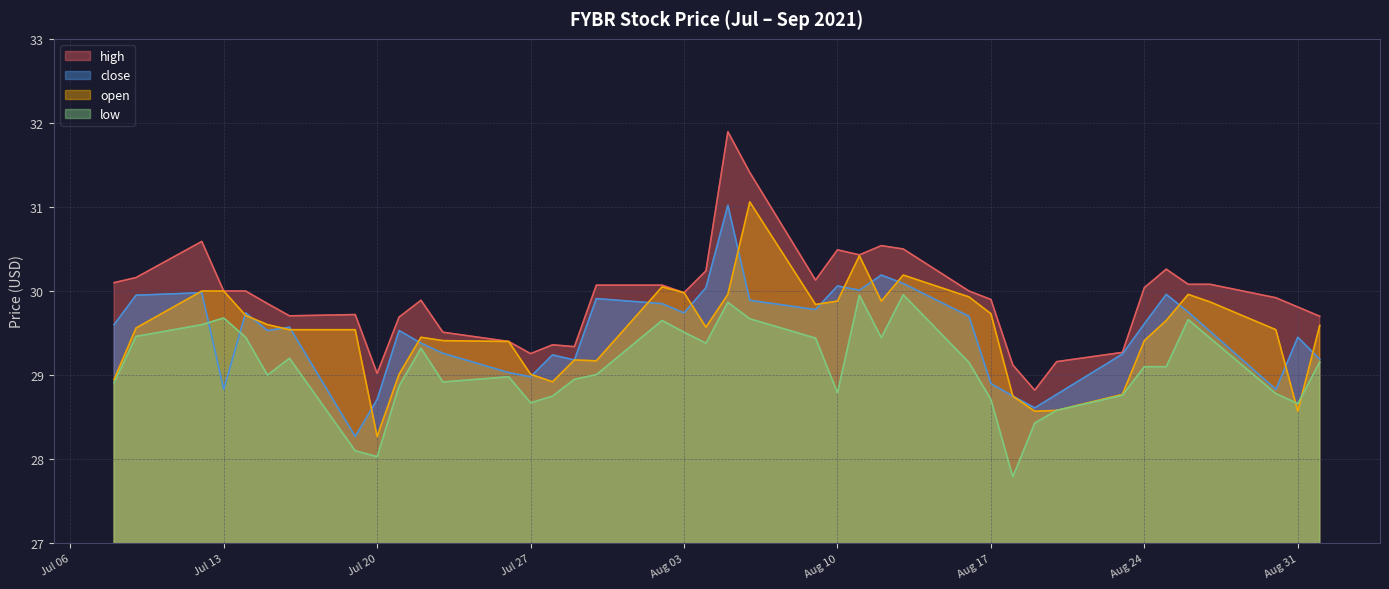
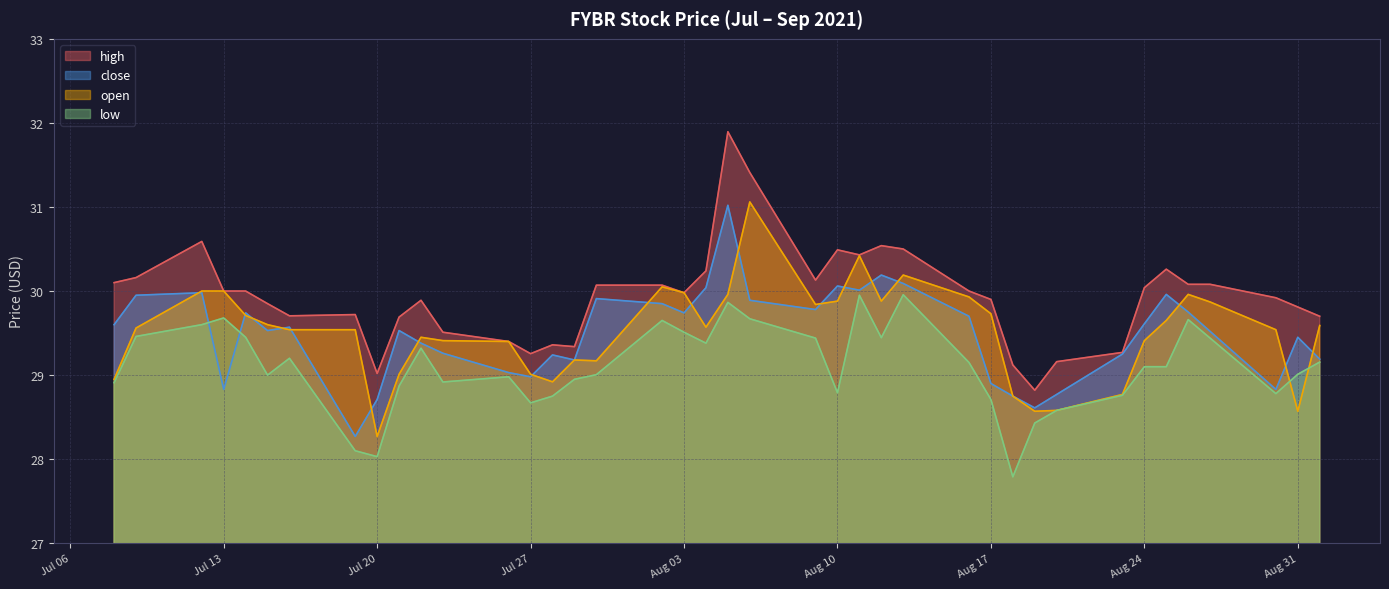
low, Aug 31: 28.7 -> 29.0
